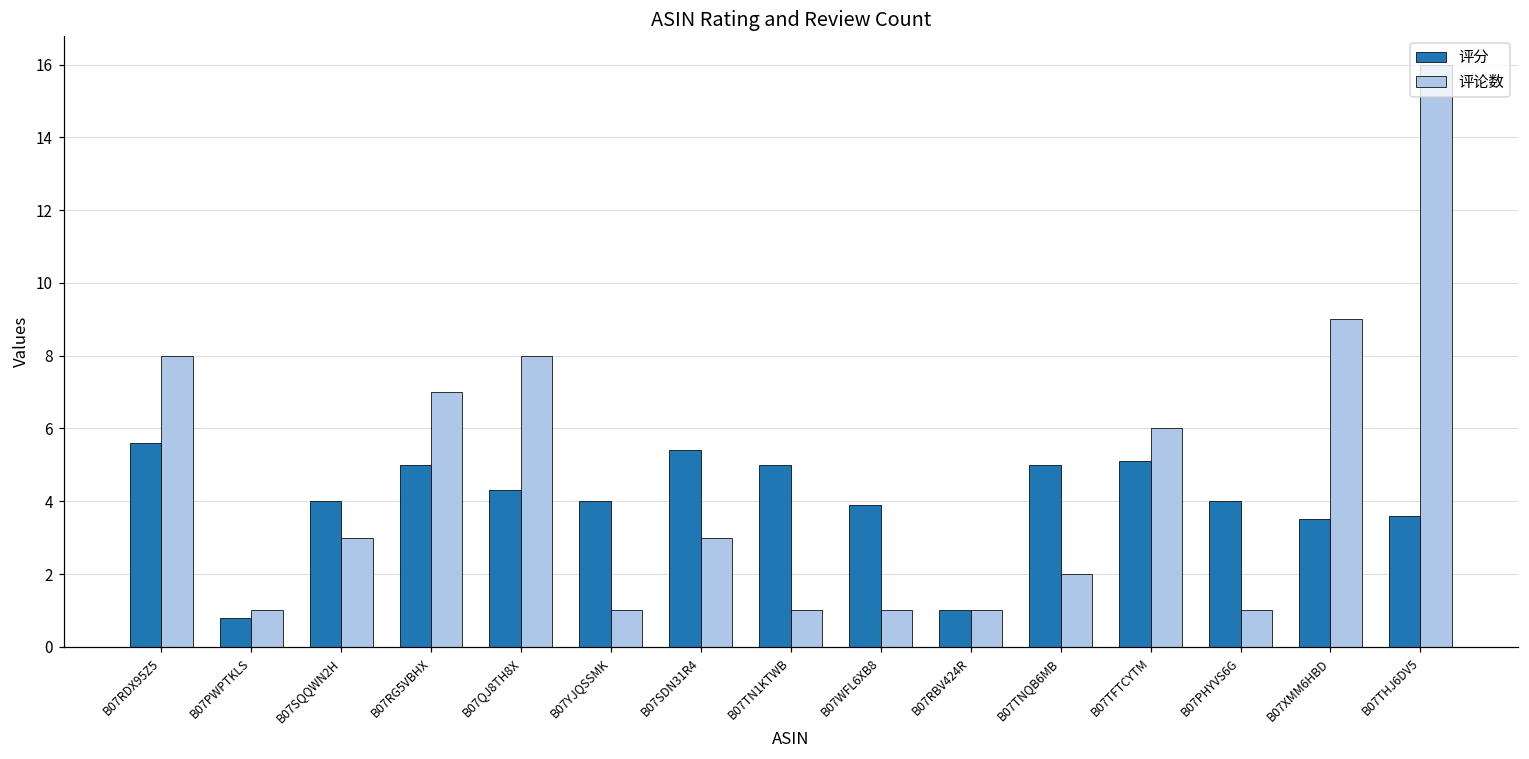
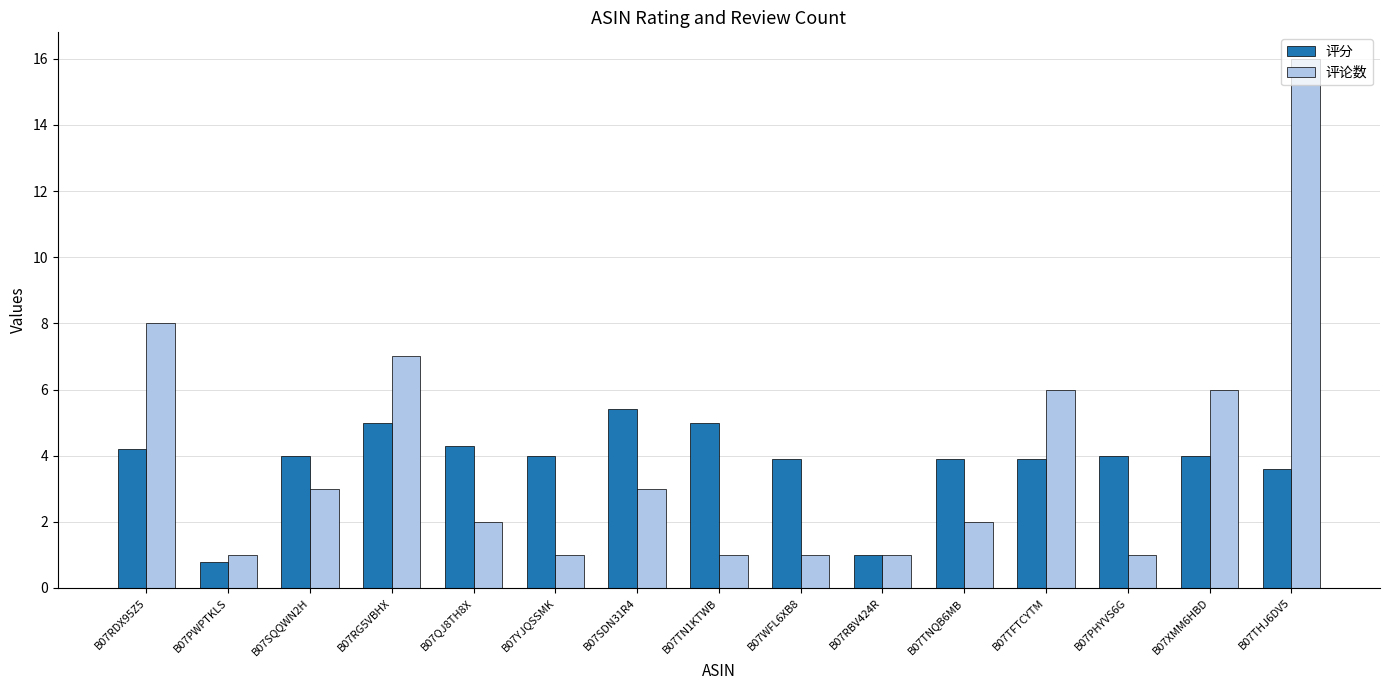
评分, B07RDX95Z5: 5.6 -> 4.2
评论数, B07QJ8TH8X: 8 -> 2
评分, B07TNQB6MB: 5.0 -> 3.9
评分, B07TFTCYTM: 5.1 -> 3.9
评分, B07XMM6HBD: 3.5 -> 4.0
评论数, B07XMM6HBD: 9 -> 6
